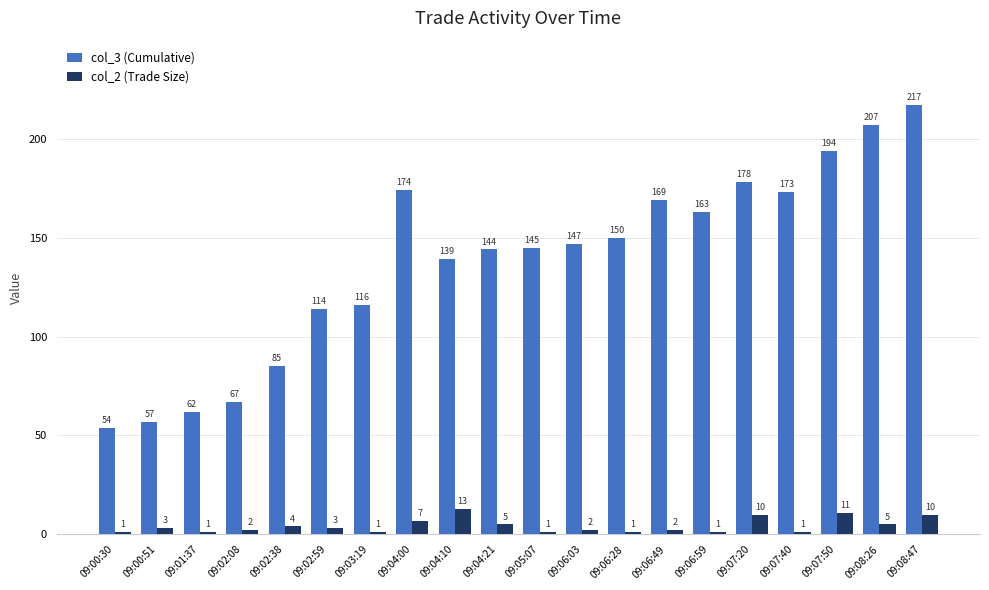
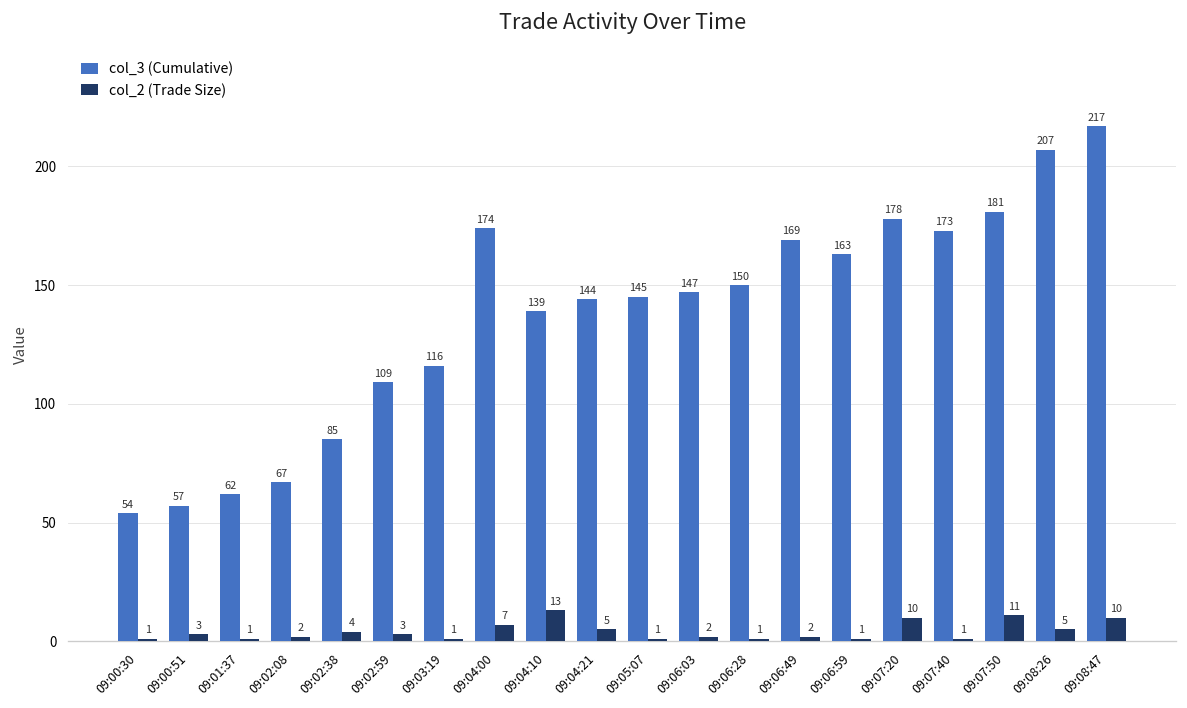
col_3 (Cumulative), 09:02:59: 114 -> 109
col_3 (Cumulative), 09:07:50: 194 -> 181
